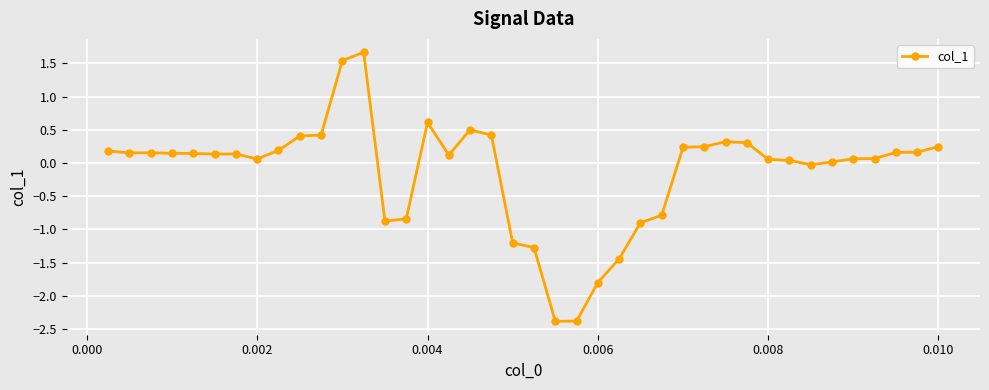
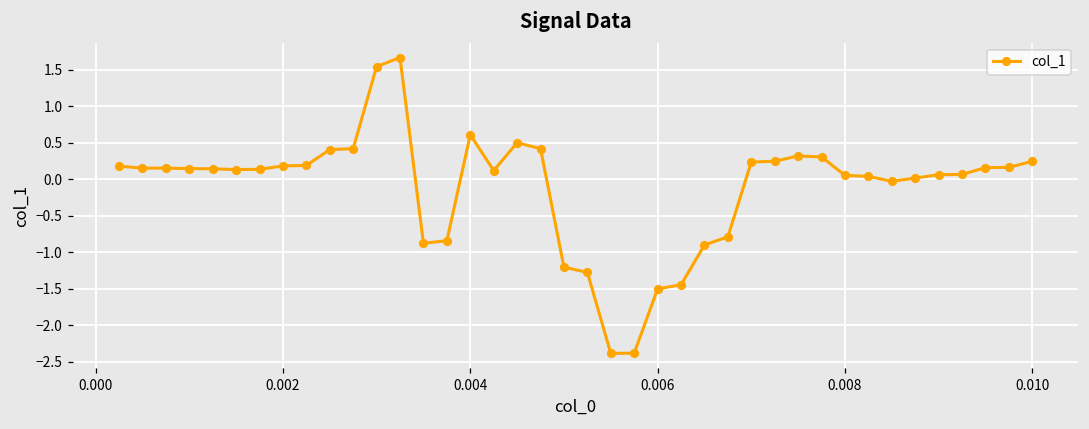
0.002: 0.1 -> 0.2
0.006: -1.8 -> -1.5
